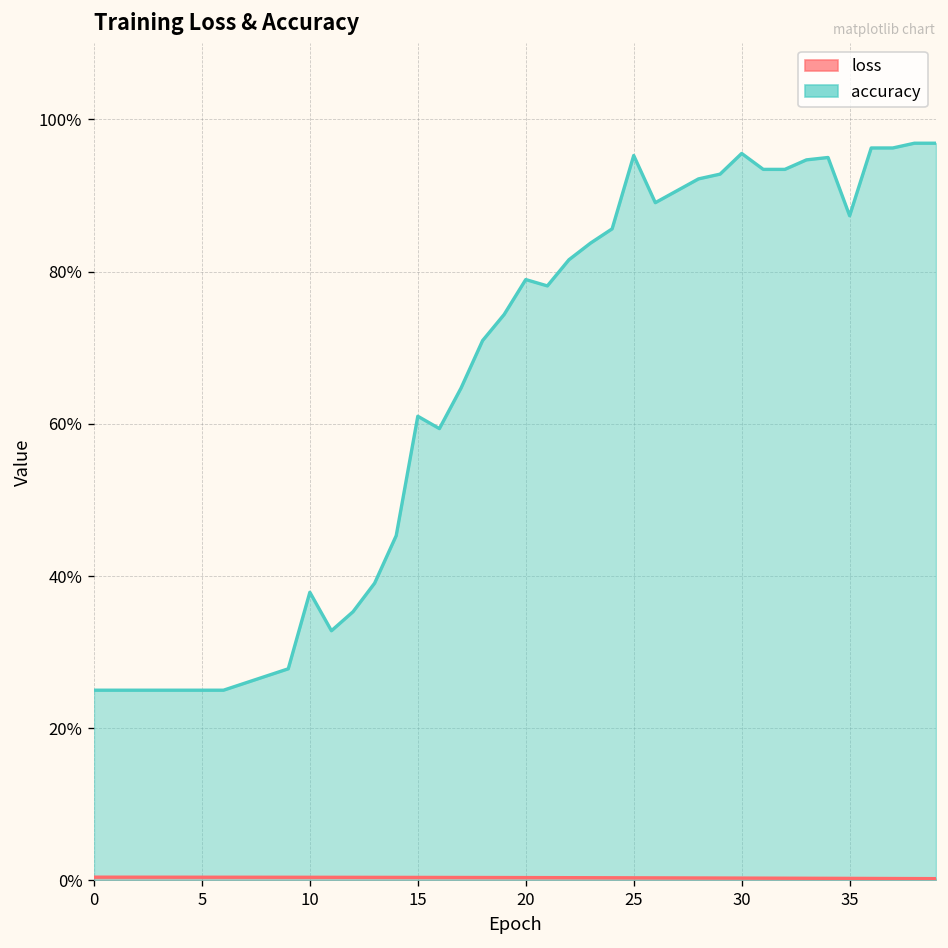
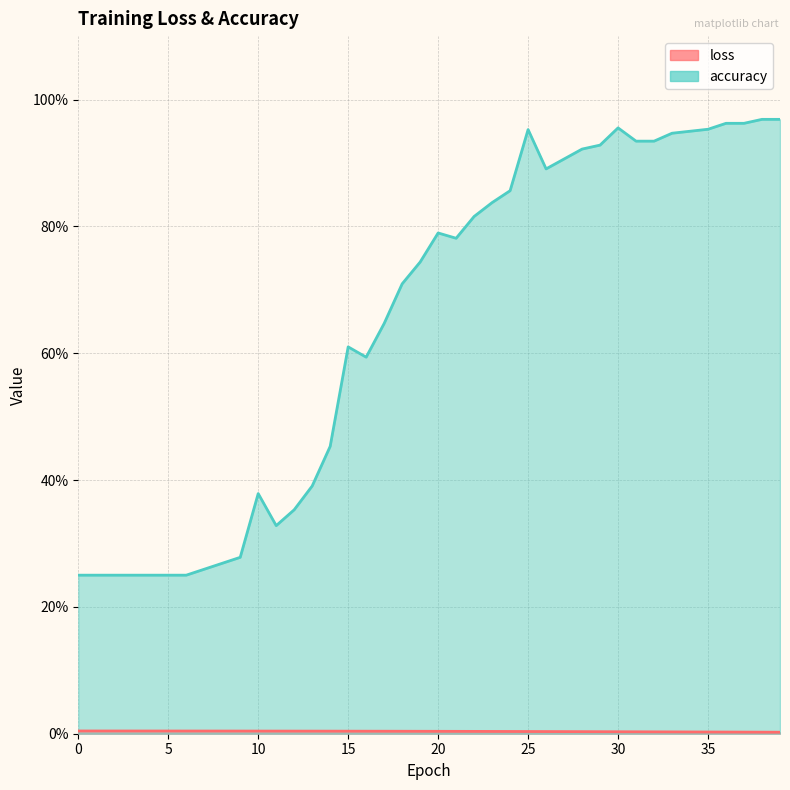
accuracy, 35: 87% -> 95%
